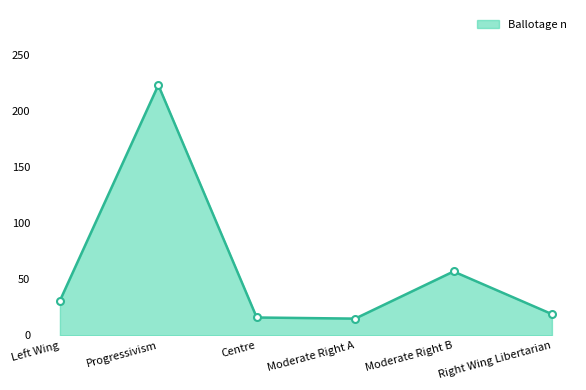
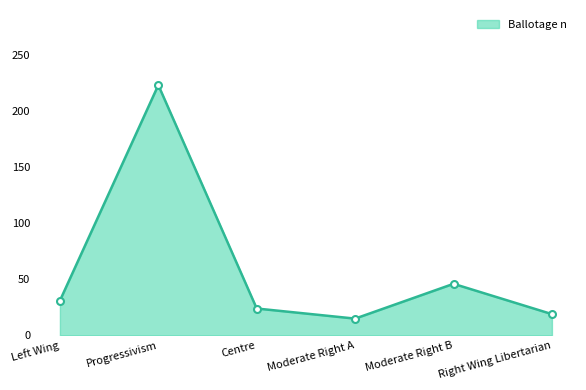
Centre: 16 -> 24
Moderate Right B: 57 -> 46
